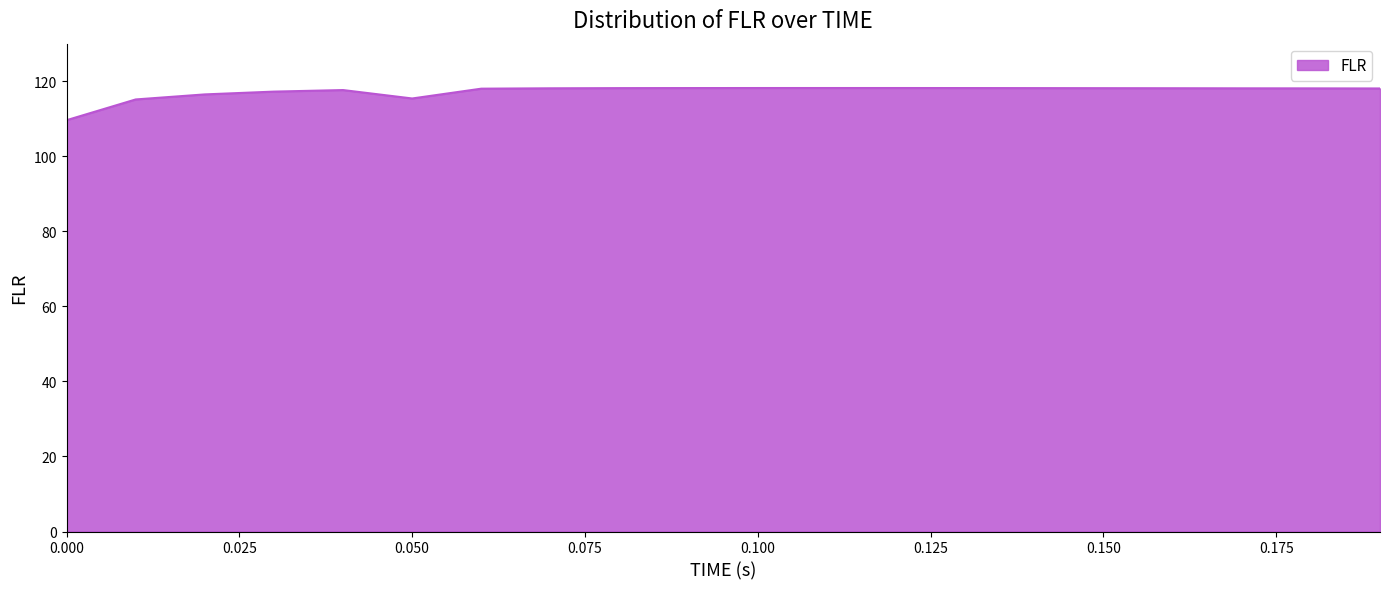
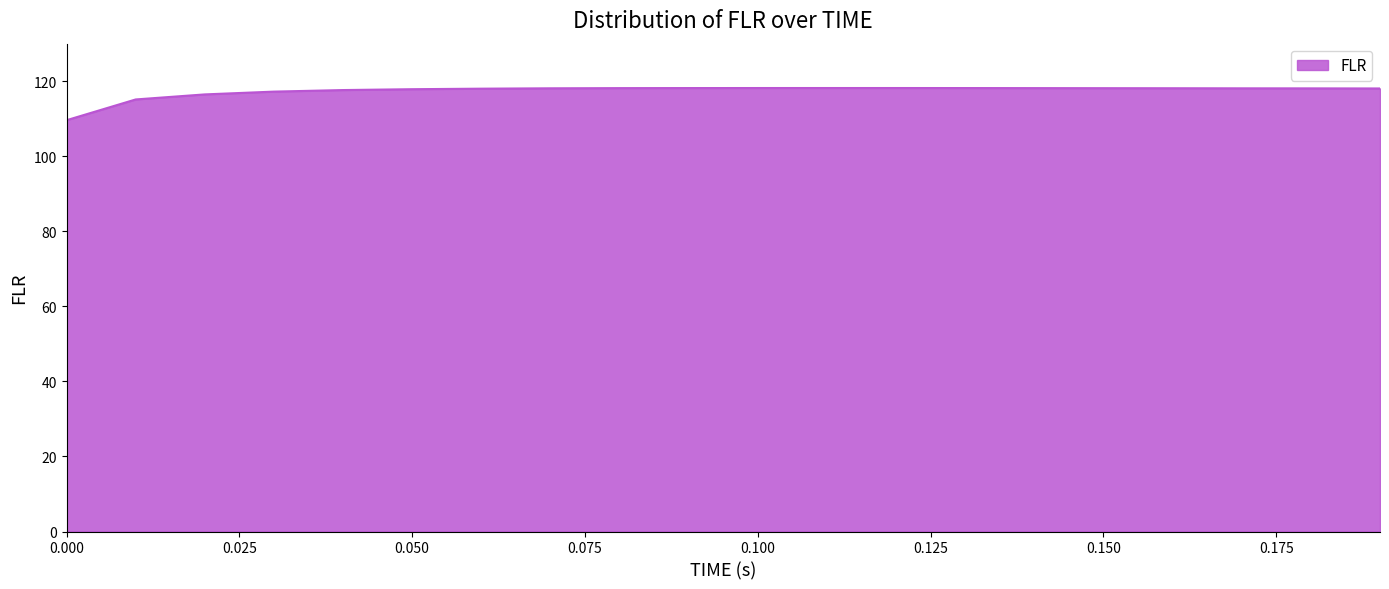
0.050: 115 -> 118
